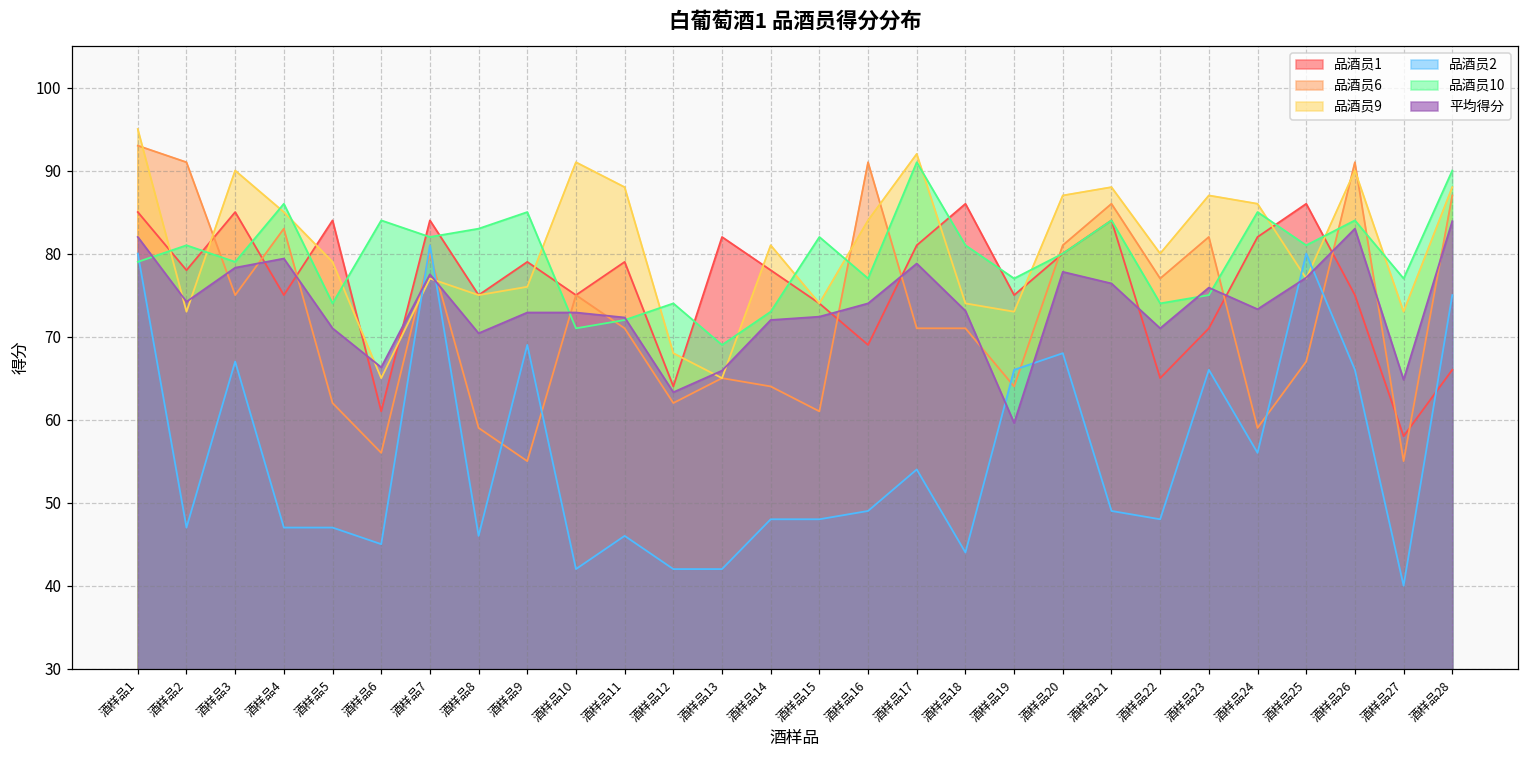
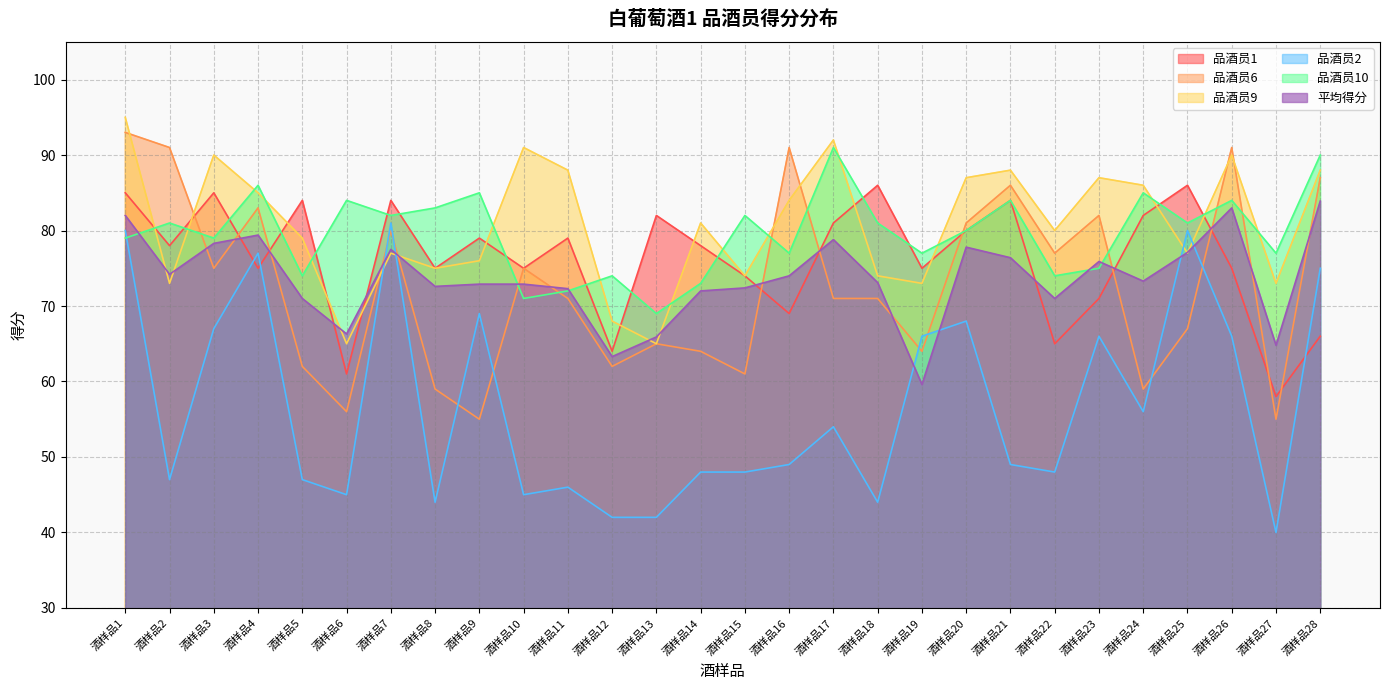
品酒员2, 酒样品4: 47 -> 77
品酒员2, 酒样品8: 46 -> 44
平均得分, 酒样品8: 70 -> 73
品酒员2, 酒样品10: 42 -> 45
